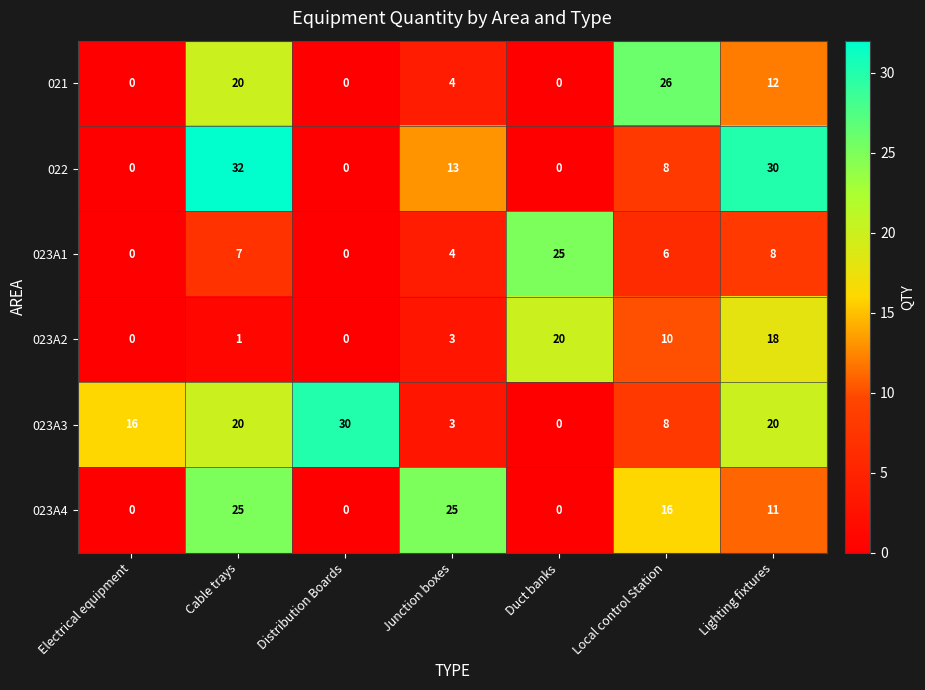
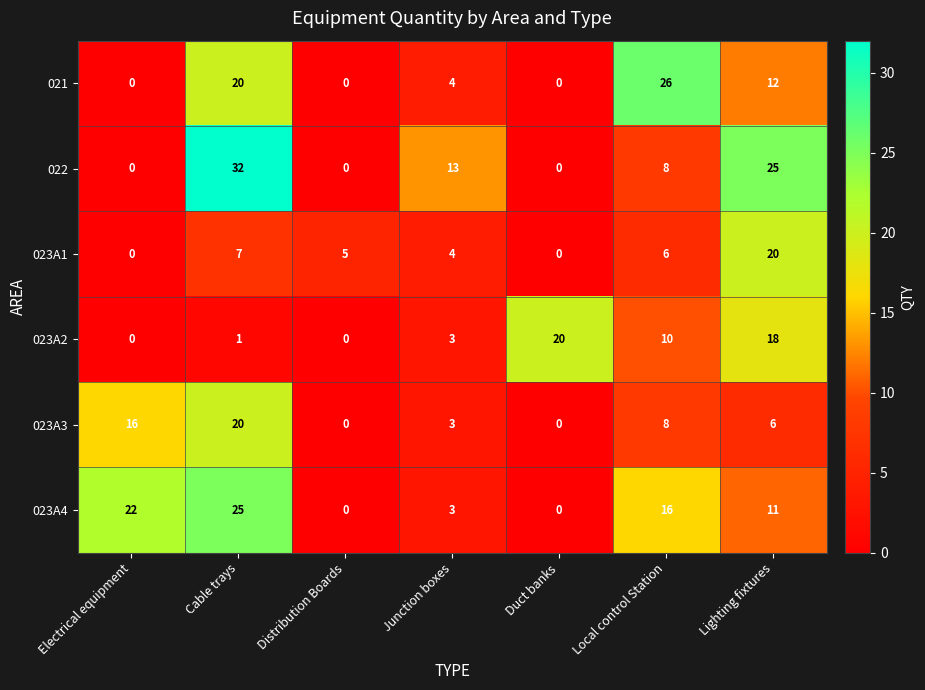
022, Lighting fixtures: 30 -> 25
023A1, Distribution Boards: 0 -> 5
023A1, Duct banks: 25 -> 0
023A1, Lighting fixtures: 8 -> 20
023A3, Distribution Boards: 30 -> 0
023A3, Lighting fixtures: 20 -> 6
023A4, Electrical equipment: 0 -> 22
023A4, Junction boxes: 25 -> 3
